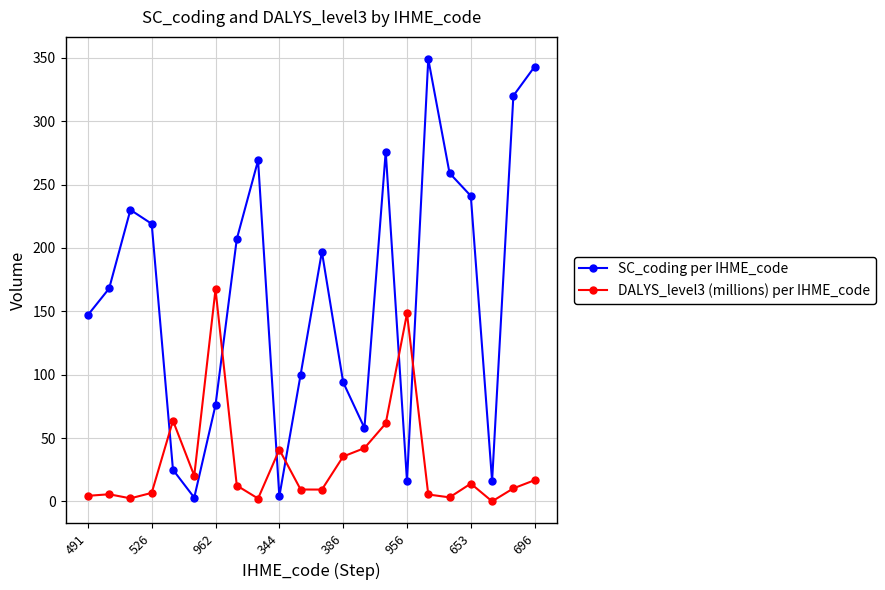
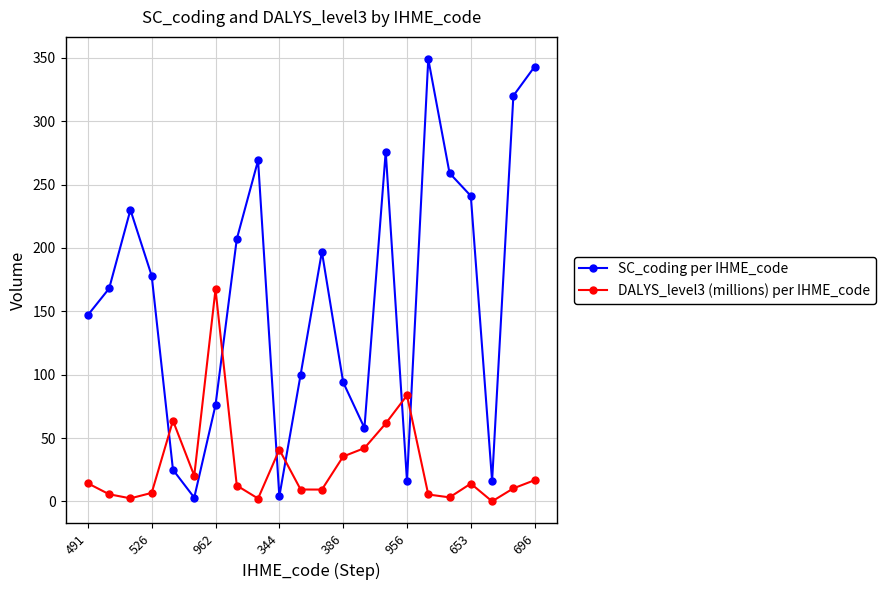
DALYS_level3 (millions) per IHME_code, 491: 4 -> 14
SC_coding per IHME_code, 526: 219 -> 178
DALYS_level3 (millions) per IHME_code, 956: 148 -> 84
